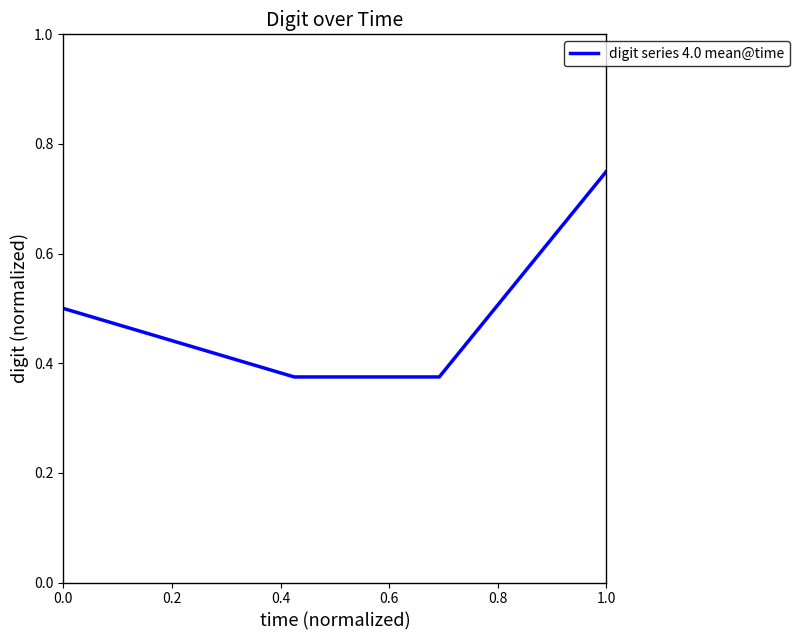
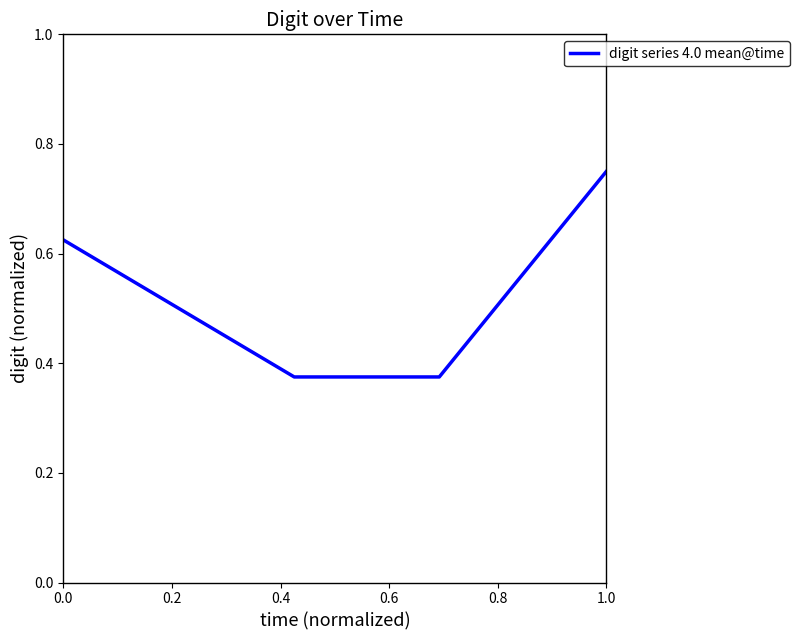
0.0: 0.50 -> 0.63
